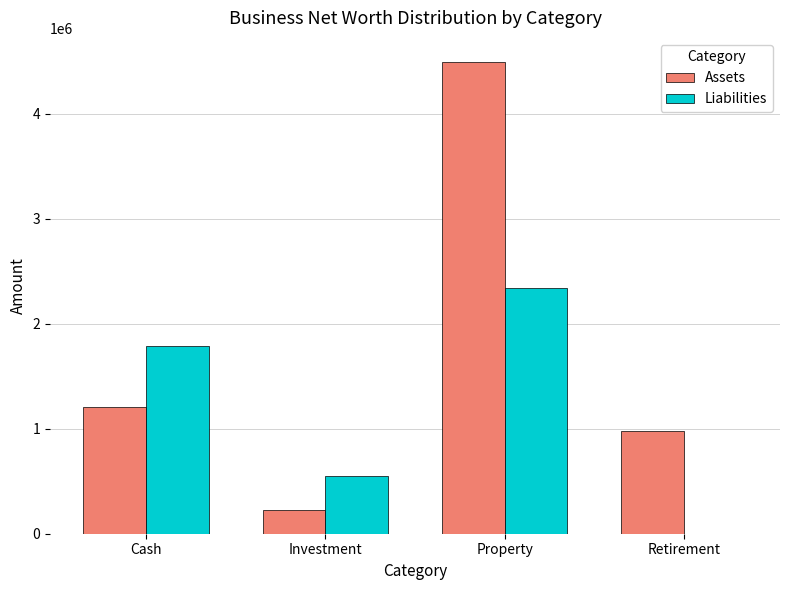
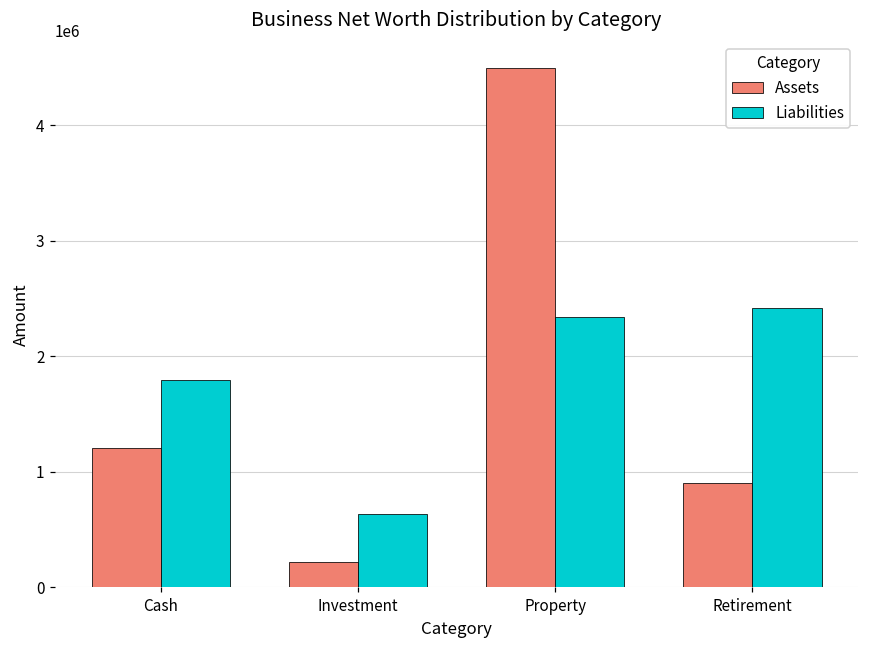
Liabilities, Investment: 550000 -> 630000
Assets, Retirement: 980000 -> 900000
Liabilities, Retirement: 0 -> 2420000
